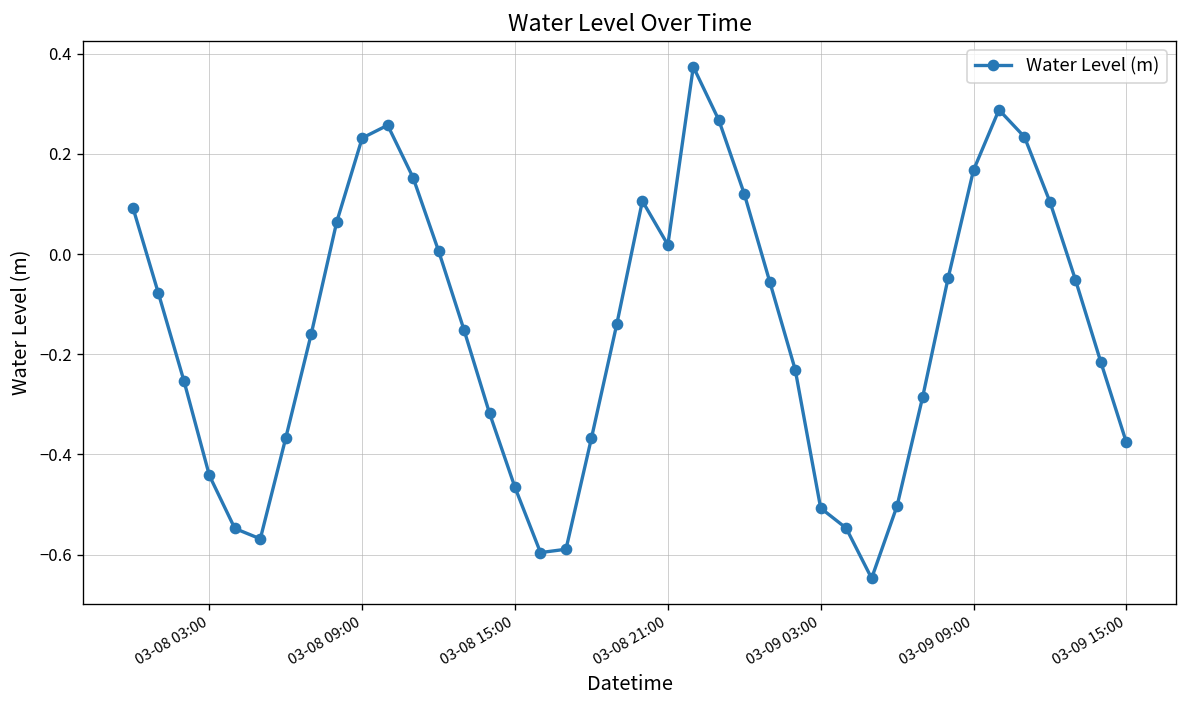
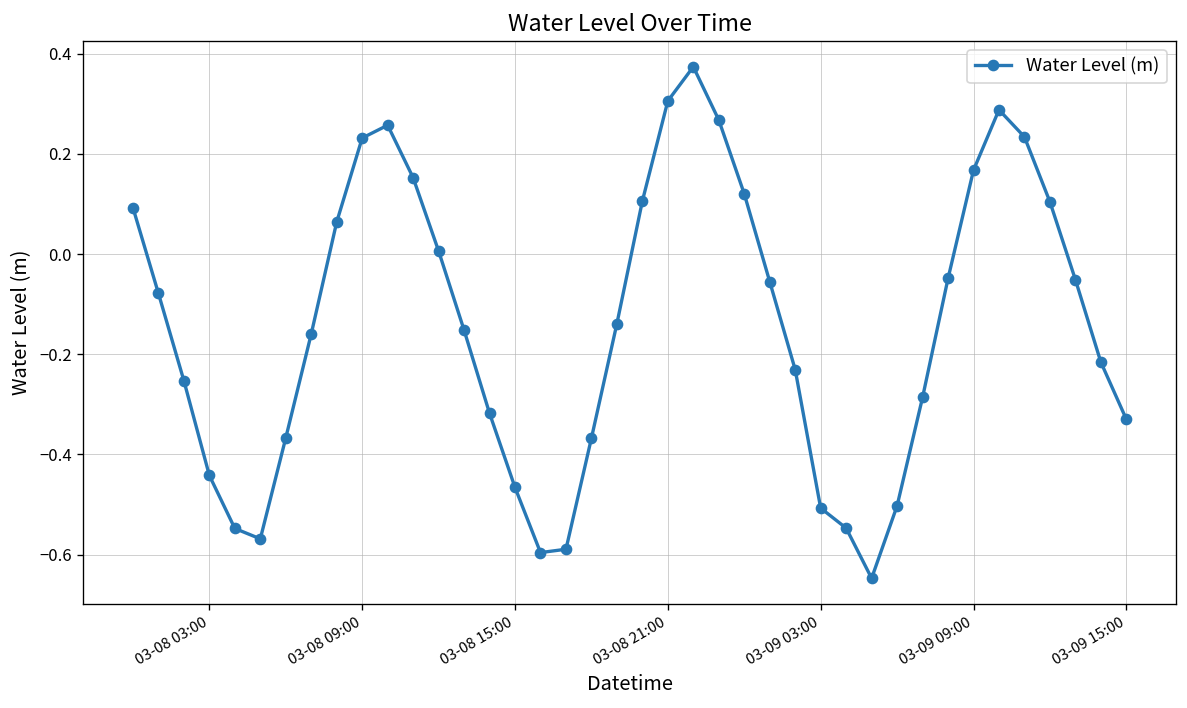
03-08 21:00: 0.02 -> 0.31
03-09 15:00: -0.38 -> -0.33
